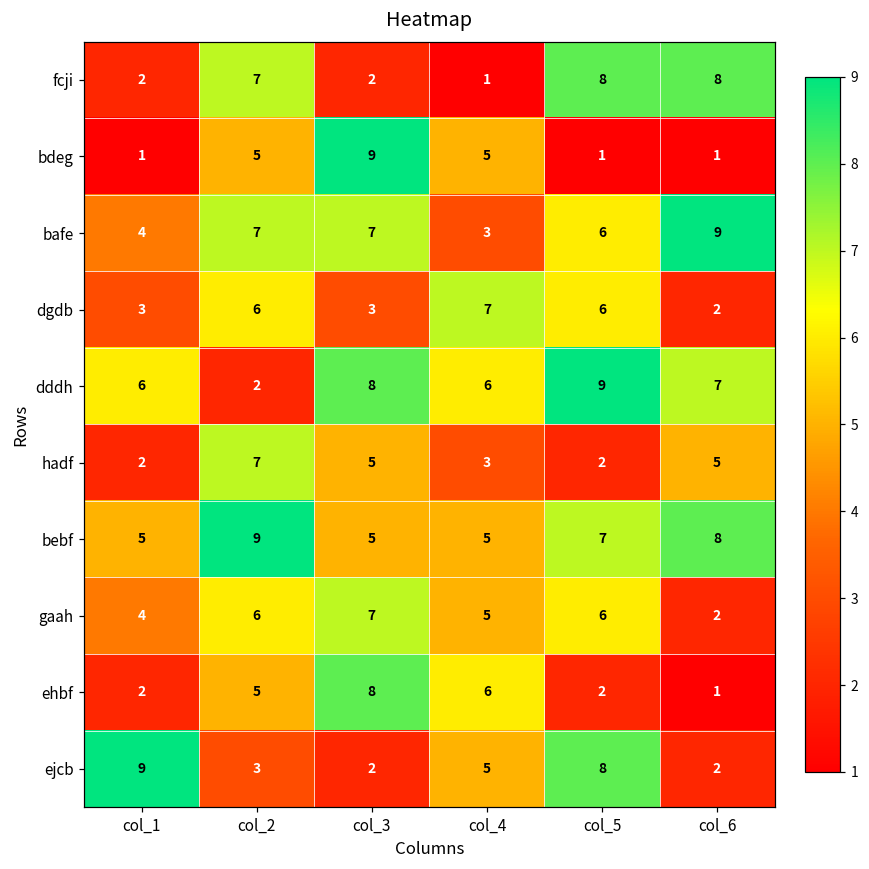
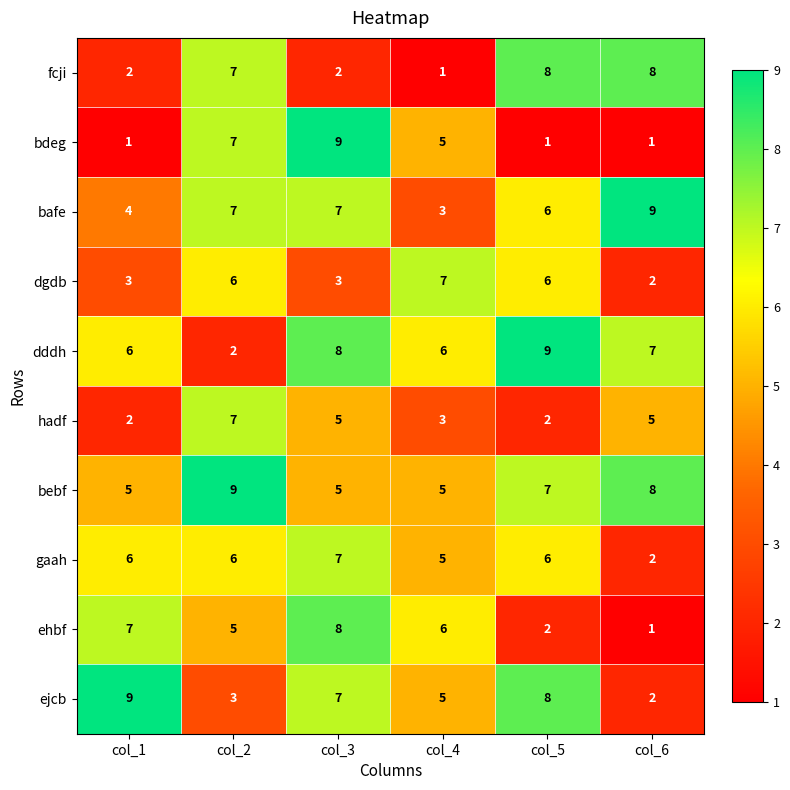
bdeg, col_2: 5 -> 7
gaah, col_1: 4 -> 6
ehbf, col_1: 2 -> 7
ejcb, col_3: 2 -> 7
